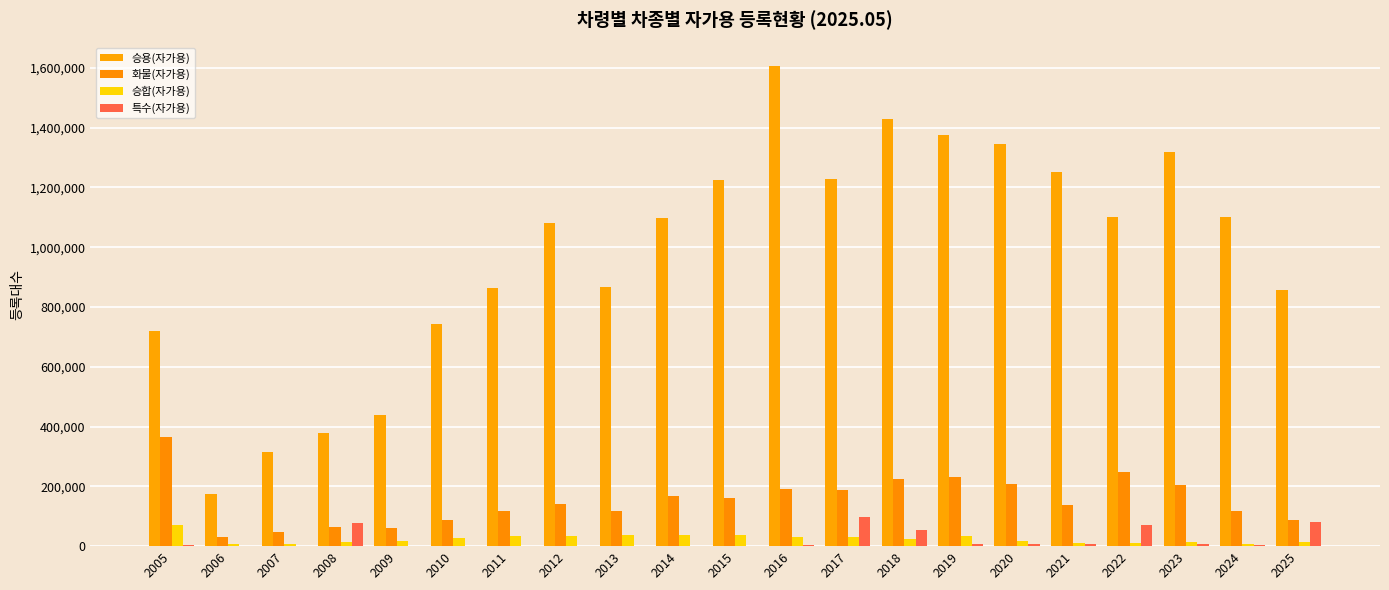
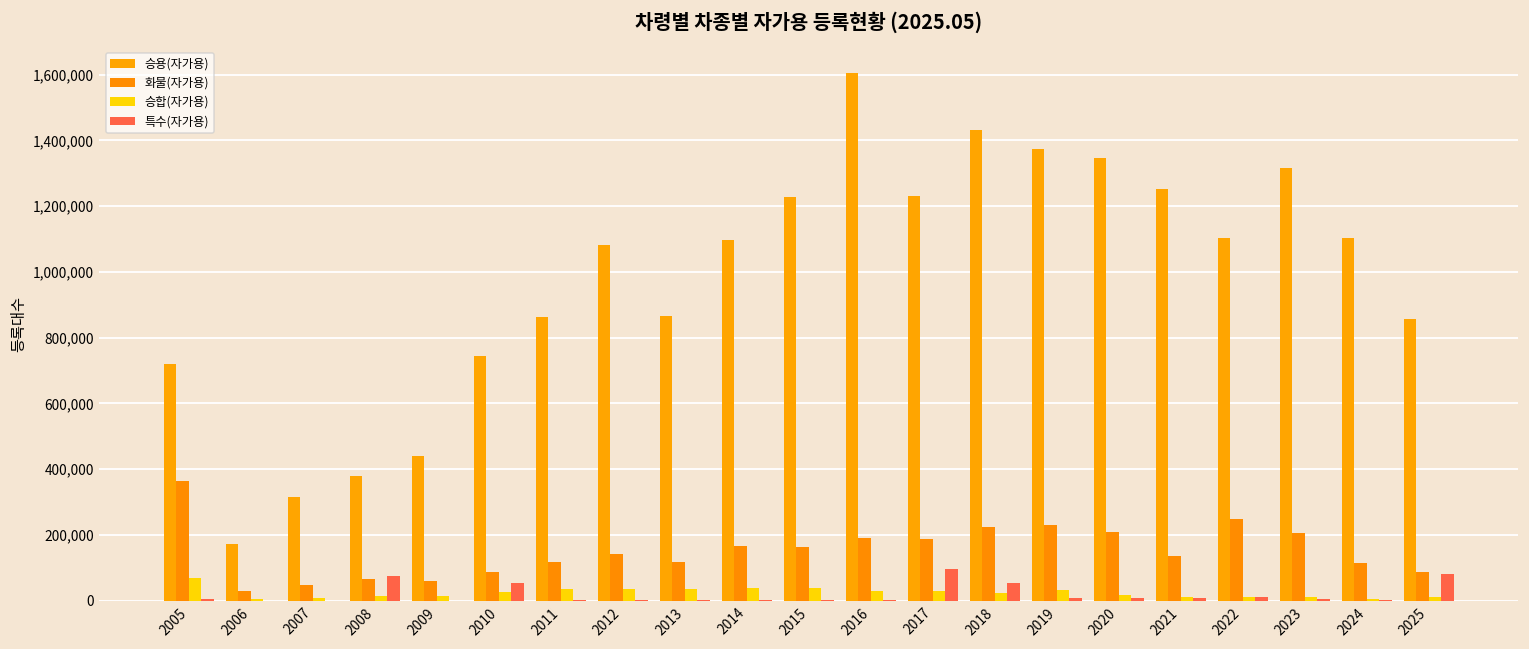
특수(자가용), 2010: 0 -> 50,000
특수(자가용), 2022: 70,000 -> 10,000
